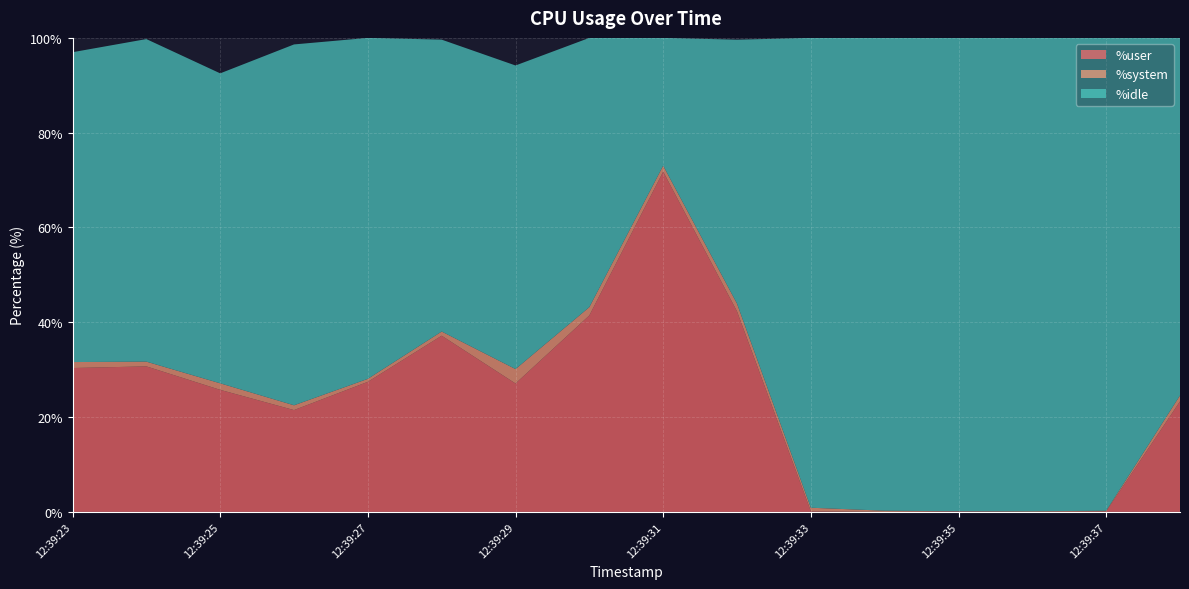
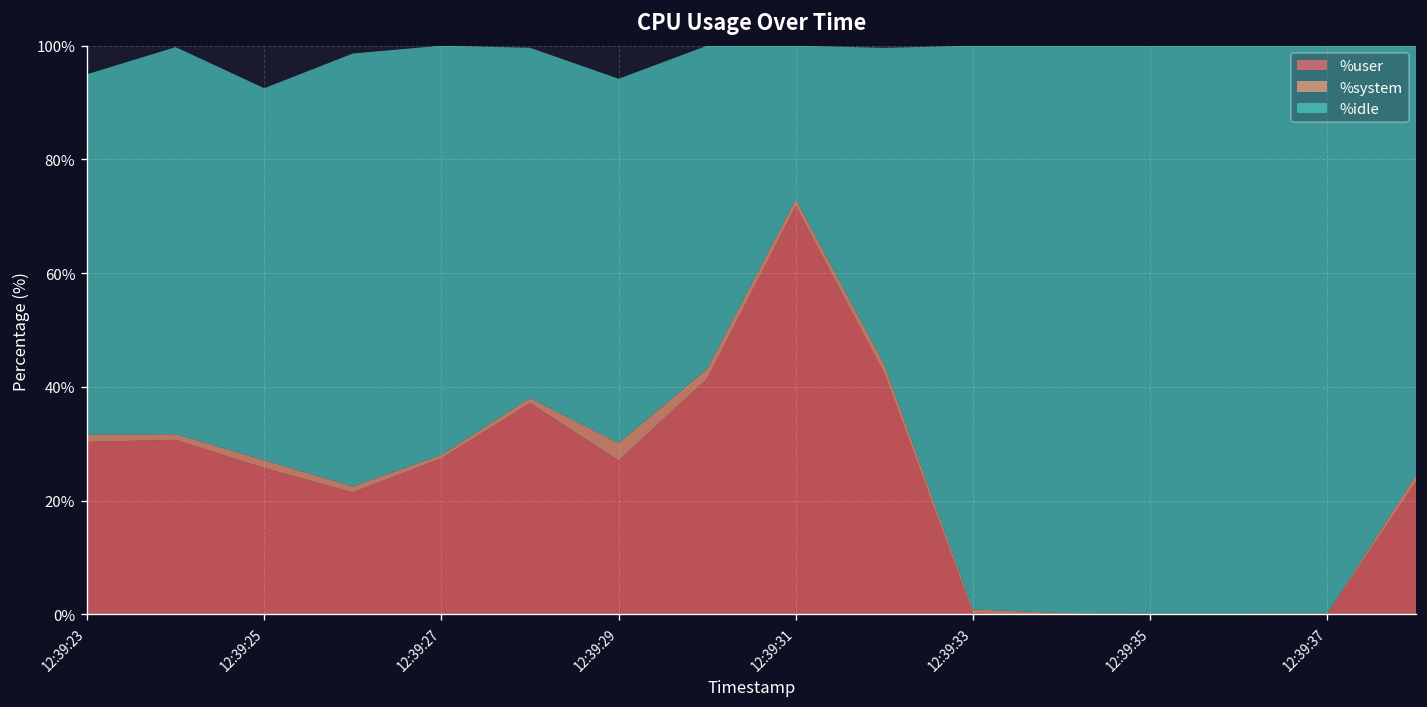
%idle, 12:39:23: 65% -> 63%
